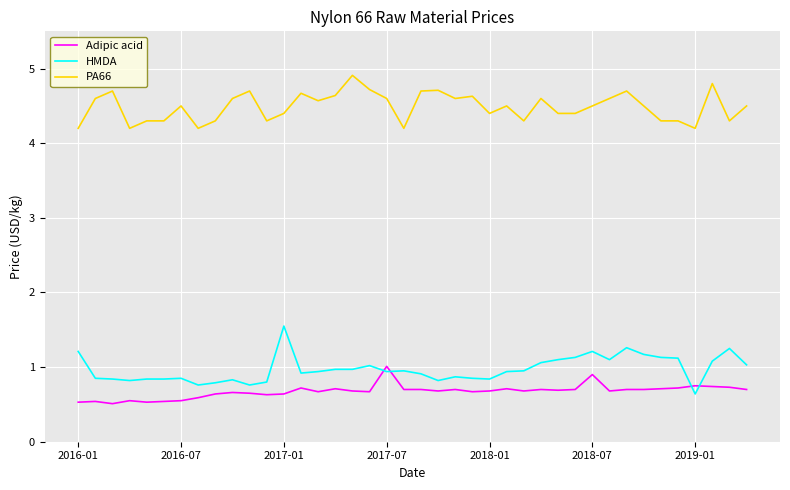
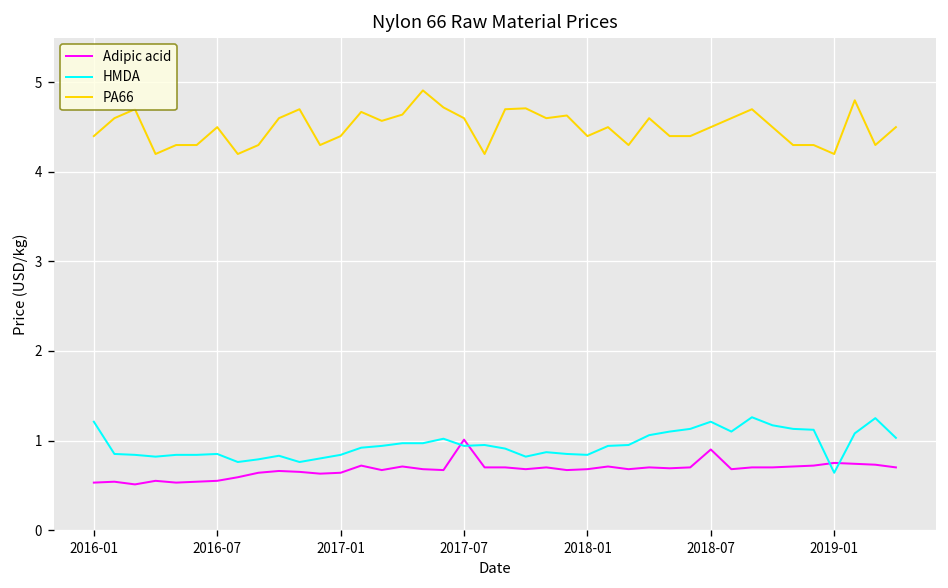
PA66, 2016-01: 4.2 -> 4.4
HMDA, 2017-01: 1.6 -> 0.8
